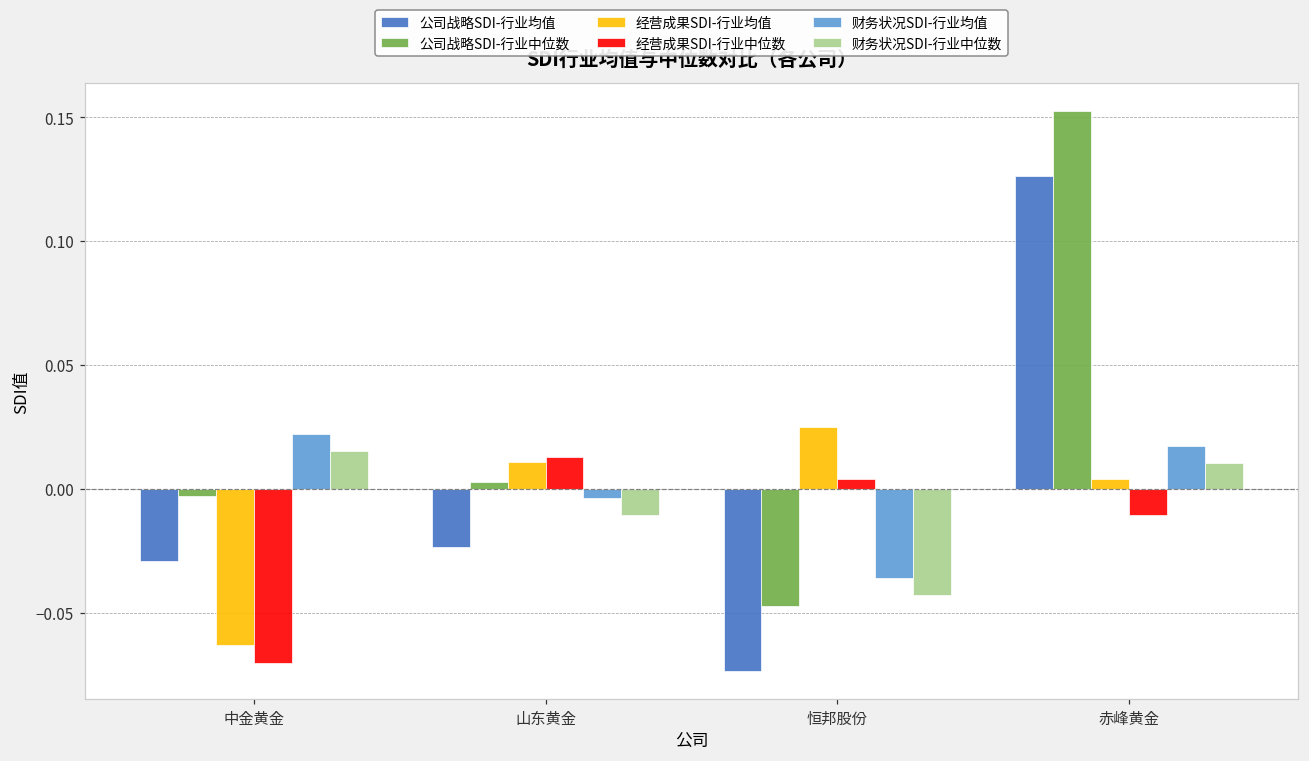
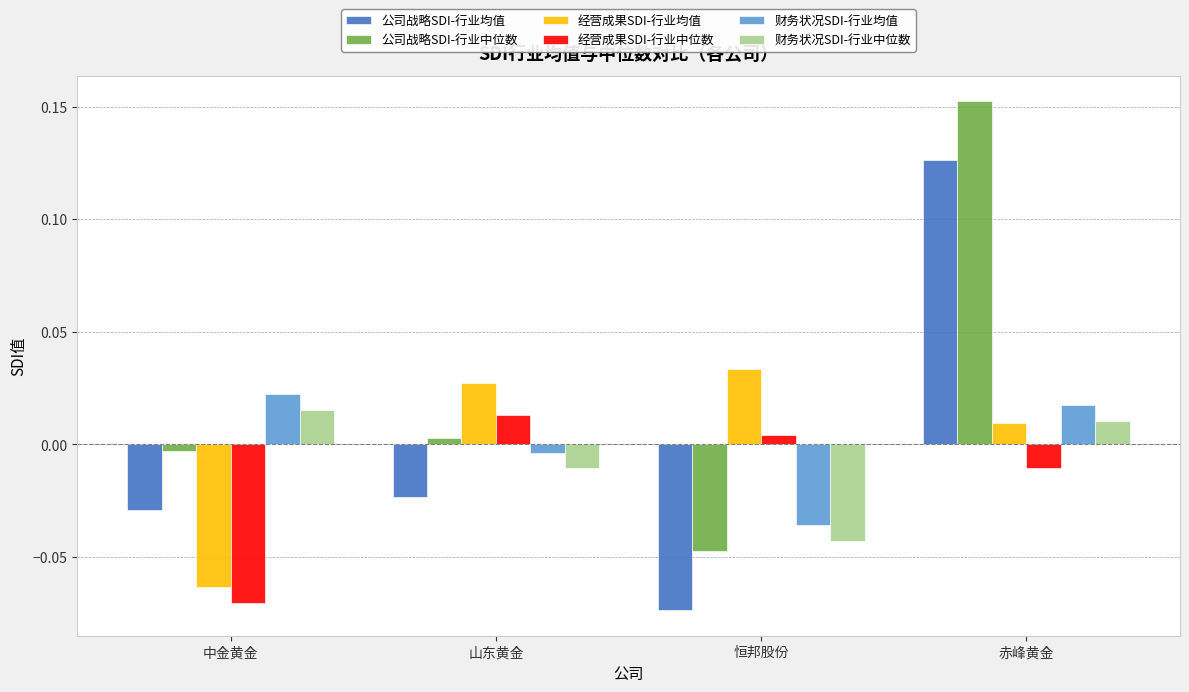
经营成果SDI-行业均值, 山东黄金: 0.011 -> 0.027
经营成果SDI-行业均值, 恒邦股份: 0.025 -> 0.034
经营成果SDI-行业均值, 赤峰黄金: 0.004 -> 0.010
